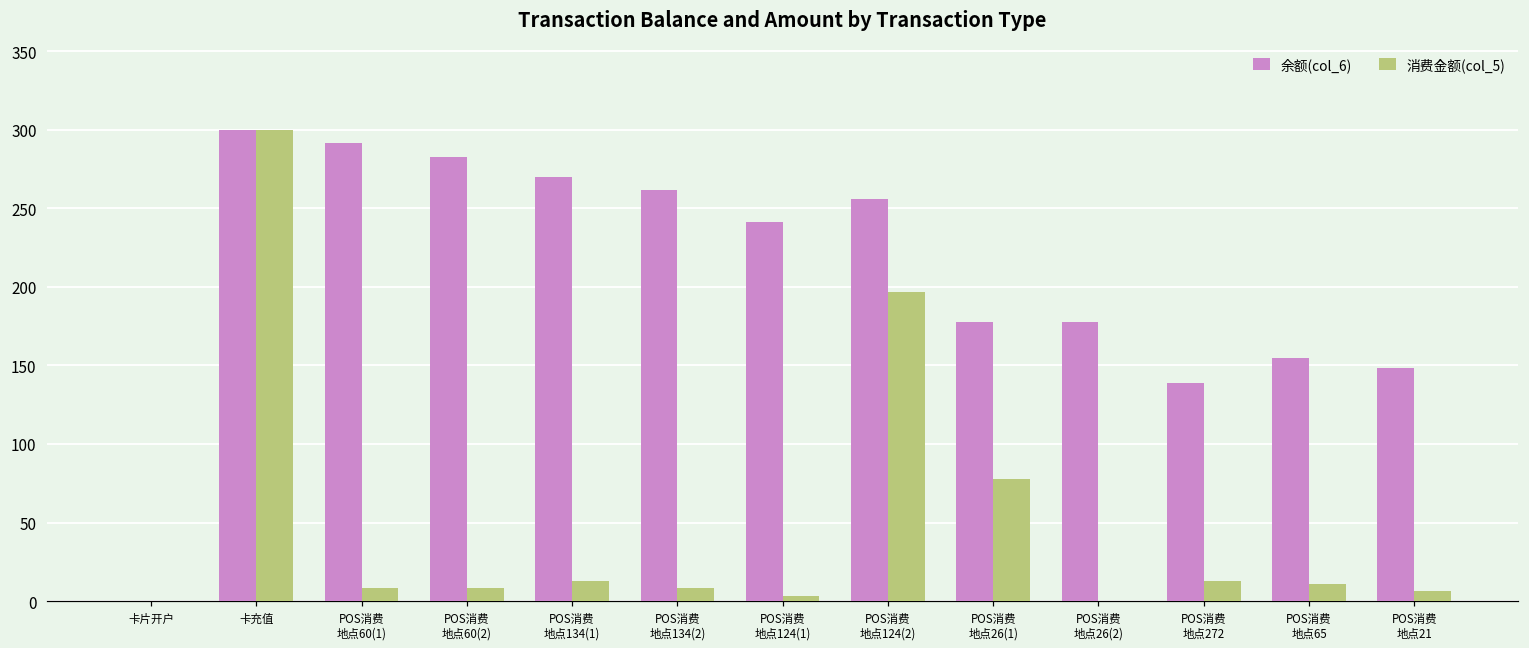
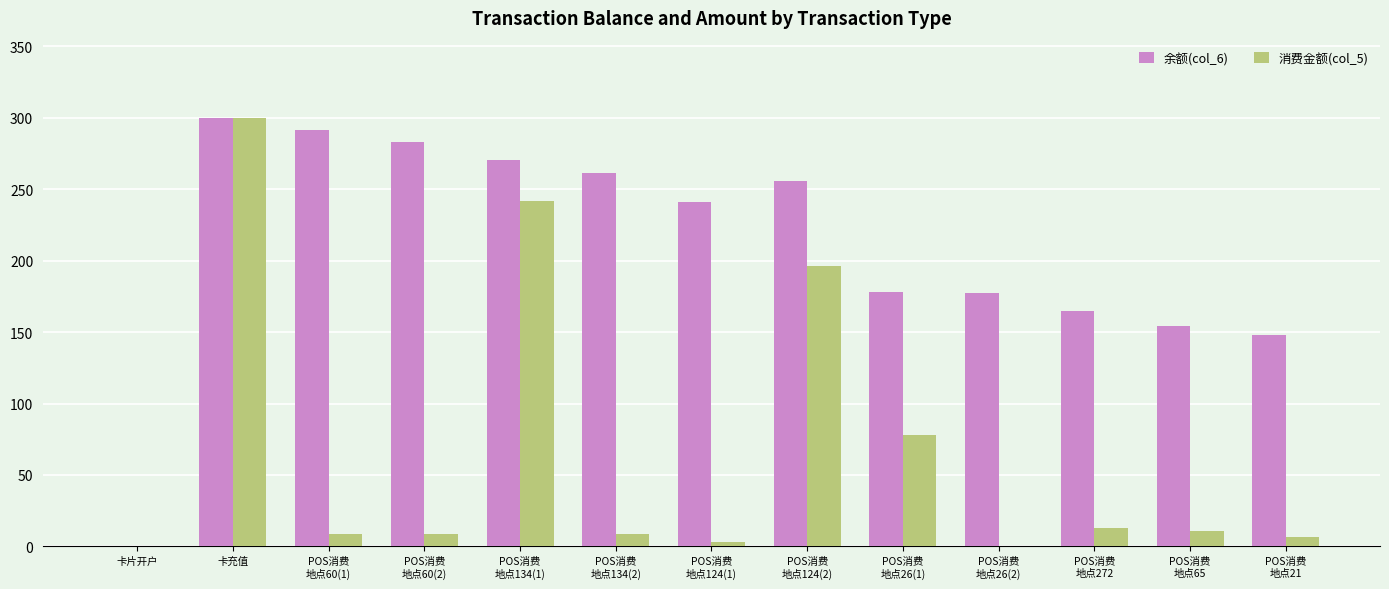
消费金额(col_5), POS消费 地点134(1): 13 -> 242
余额(col_6), POS消费 地点272: 139 -> 165
